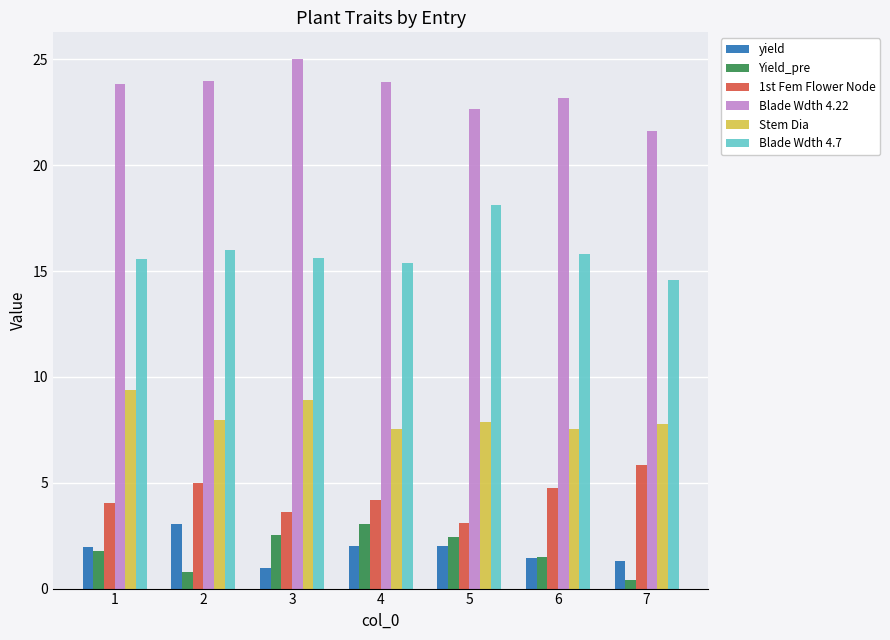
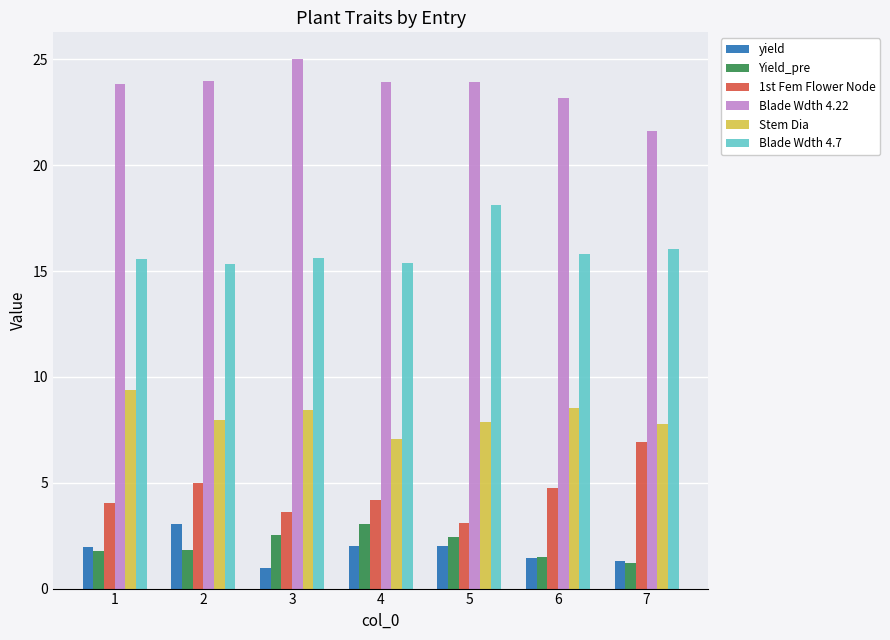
Yield_pre, 2: 0.8 -> 1.8
Blade Wdth 4.7, 2: 16.0 -> 15.3
Stem Dia, 3: 8.9 -> 8.4
Stem Dia, 4: 7.5 -> 7.1
Blade Wdth 4.22, 5: 22.7 -> 23.9
Stem Dia, 6: 7.5 -> 8.5
Yield_pre, 7: 0.4 -> 1.2
1st Fem Flower Node, 7: 5.8 -> 6.9
Blade Wdth 4.7, 7: 14.6 -> 16.1
